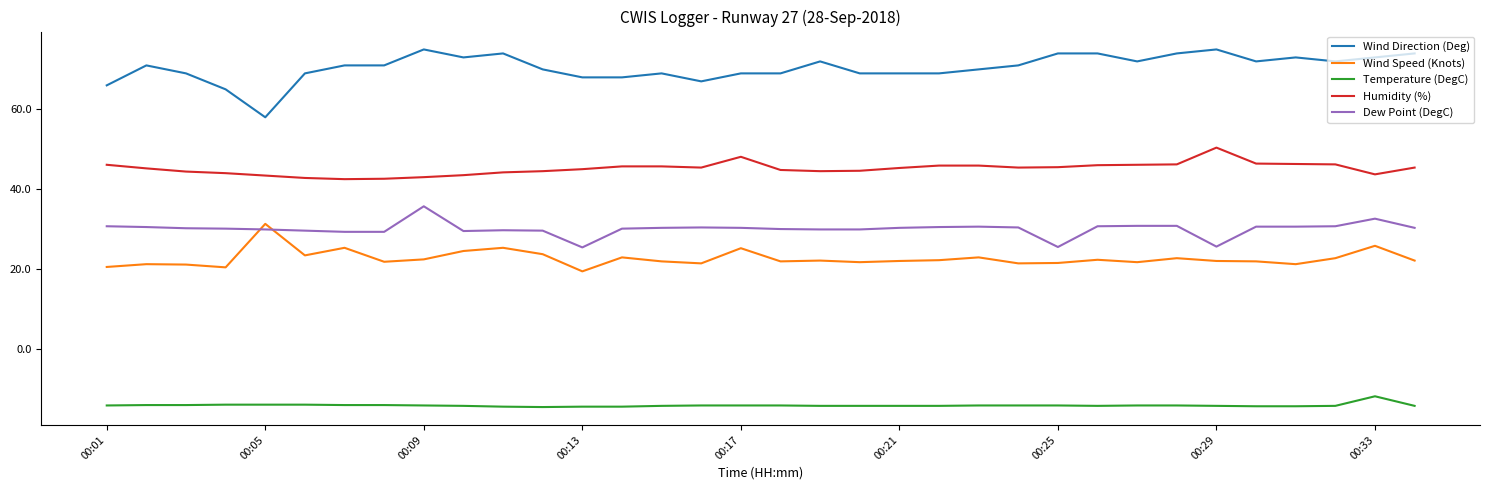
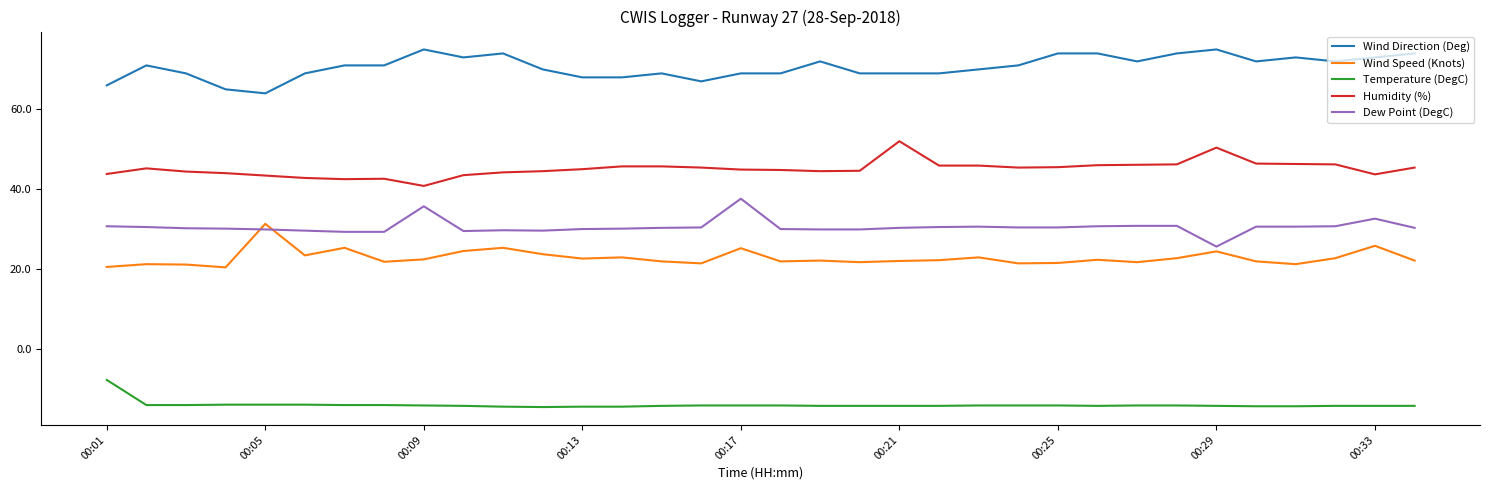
Temperature (DegC), 00:01: -14 -> -8
Humidity (%), 00:01: 46 -> 44
Wind Direction (Deg), 00:05: 58 -> 64
Humidity (%), 00:09: 43 -> 41
Wind Speed (Knots), 00:13: 19 -> 23
Dew Point (DegC), 00:13: 25 -> 30
Humidity (%), 00:17: 48 -> 45
Dew Point (DegC), 00:17: 30 -> 38
Humidity (%), 00:21: 45 -> 52
Dew Point (DegC), 00:25: 26 -> 30
Wind Speed (Knots), 00:29: 22 -> 24
Temperature (DegC), 00:33: -12 -> -14
